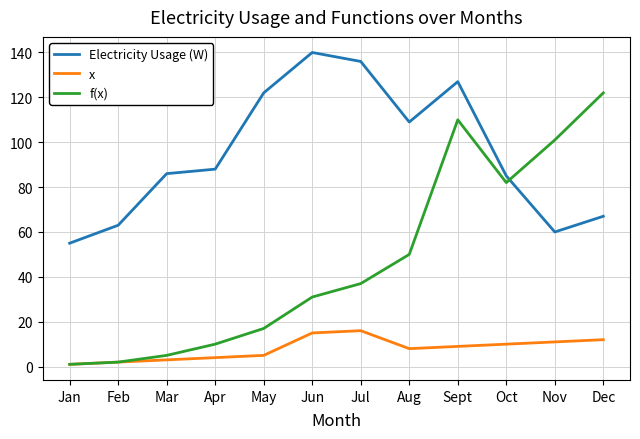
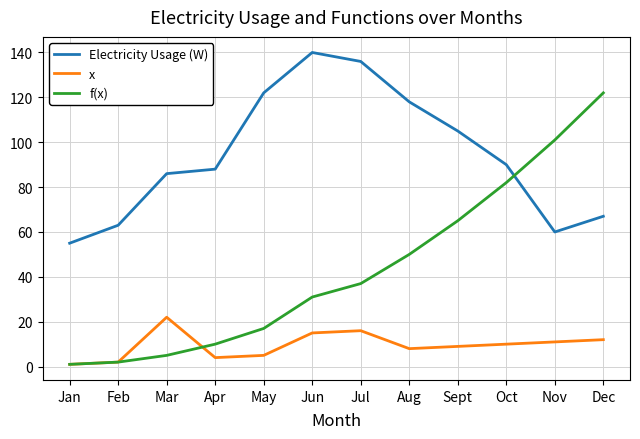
x, Mar: 3 -> 22
Electricity Usage (W), Aug: 109 -> 118
Electricity Usage (W), Sept: 127 -> 105
f(x), Sept: 110 -> 65
Electricity Usage (W), Oct: 85 -> 90
